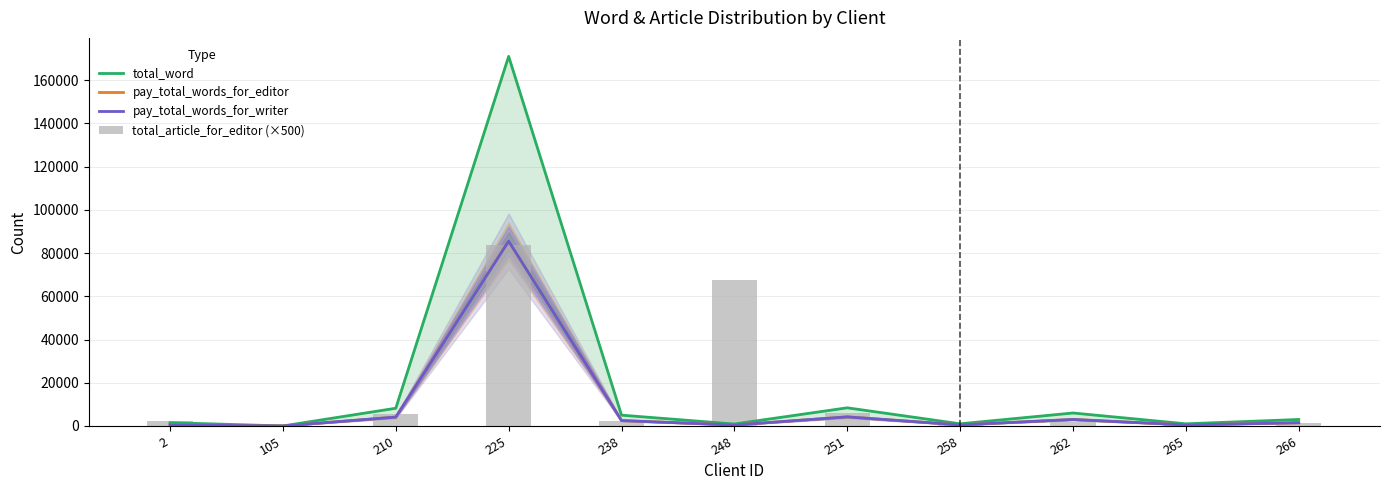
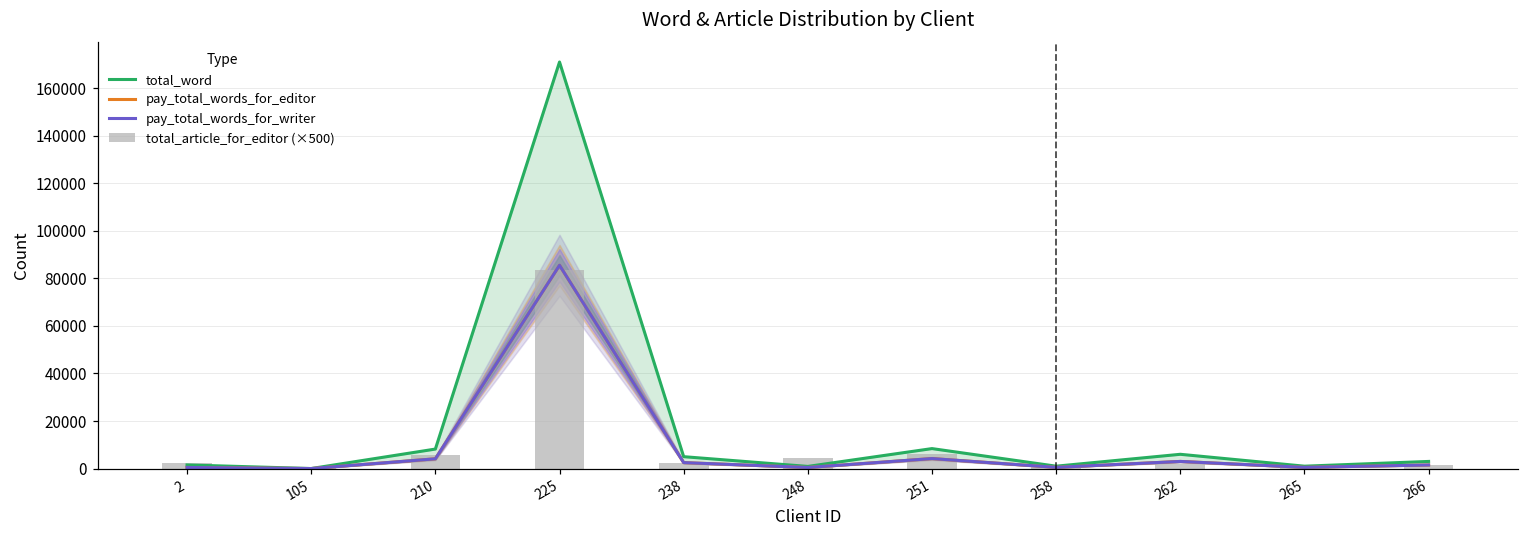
total_article_for_editor (×500), 248: 68000 -> 5000
